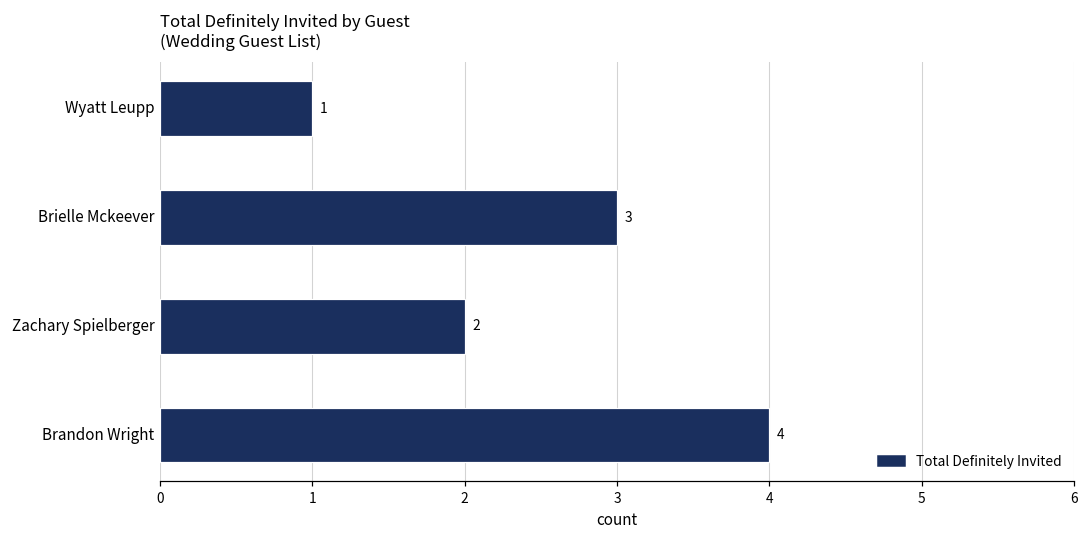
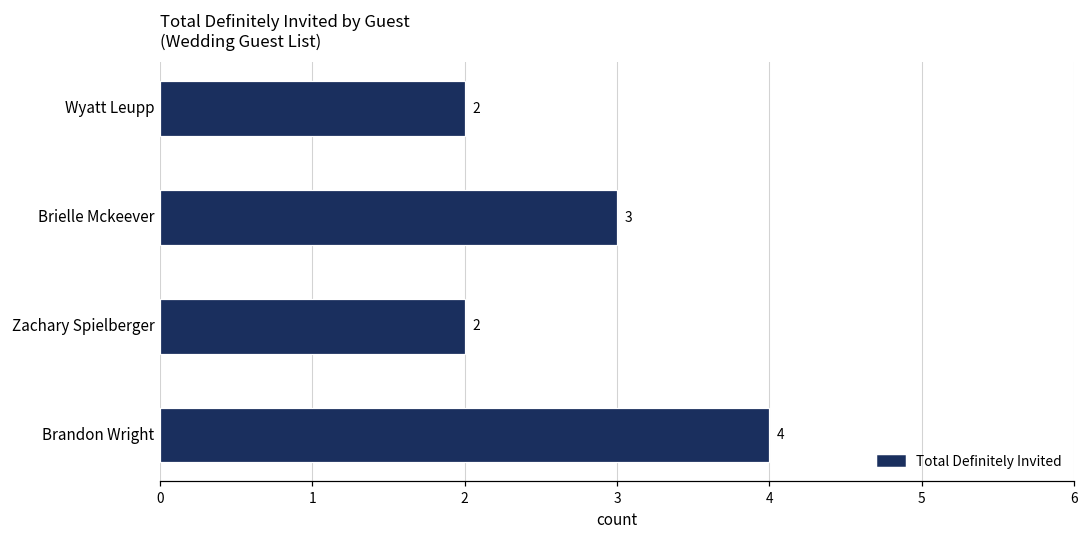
Wyatt Leupp: 1 -> 2
